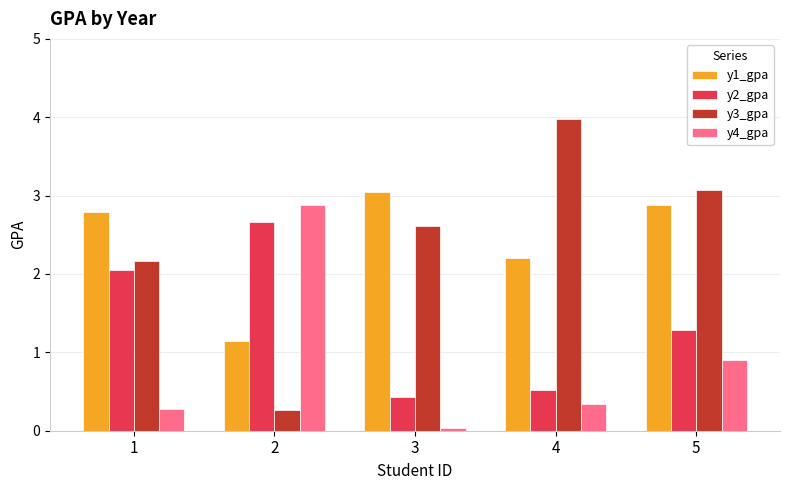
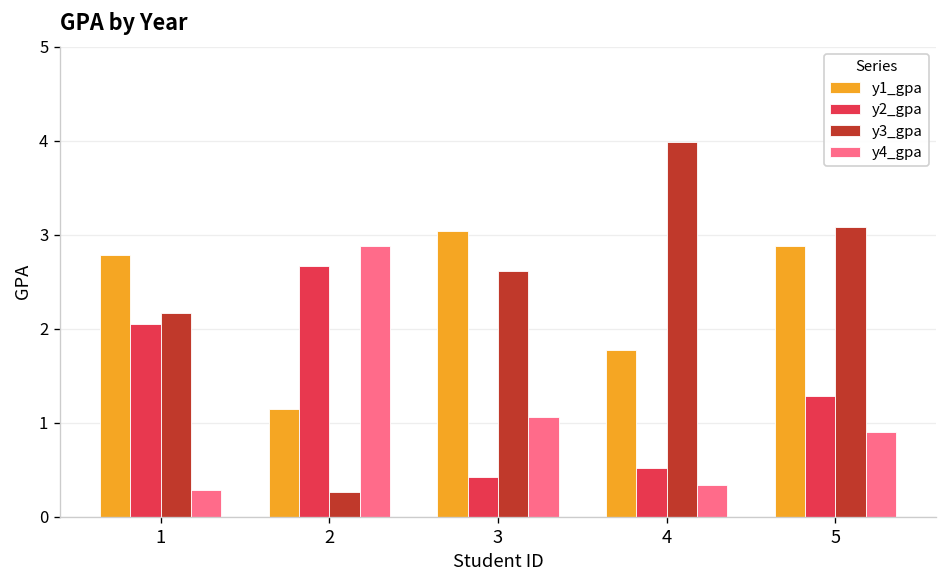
y4_gpa, 3: 0.0 -> 1.1
y1_gpa, 4: 2.2 -> 1.8
